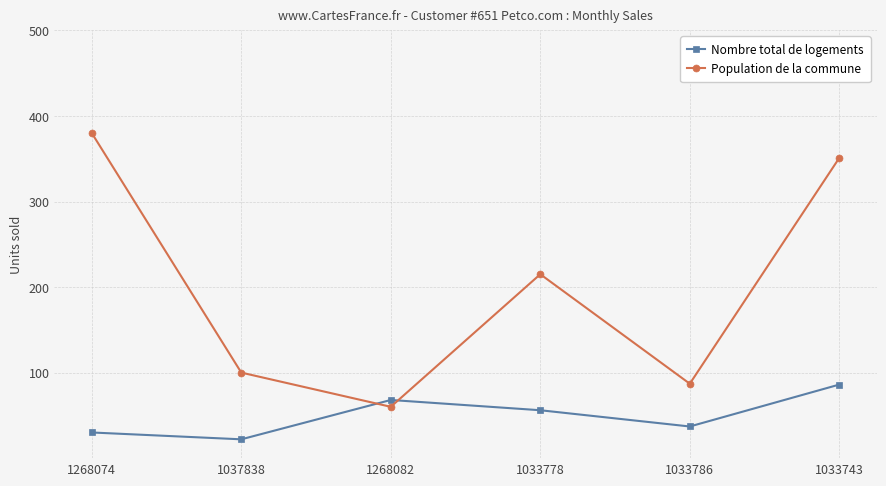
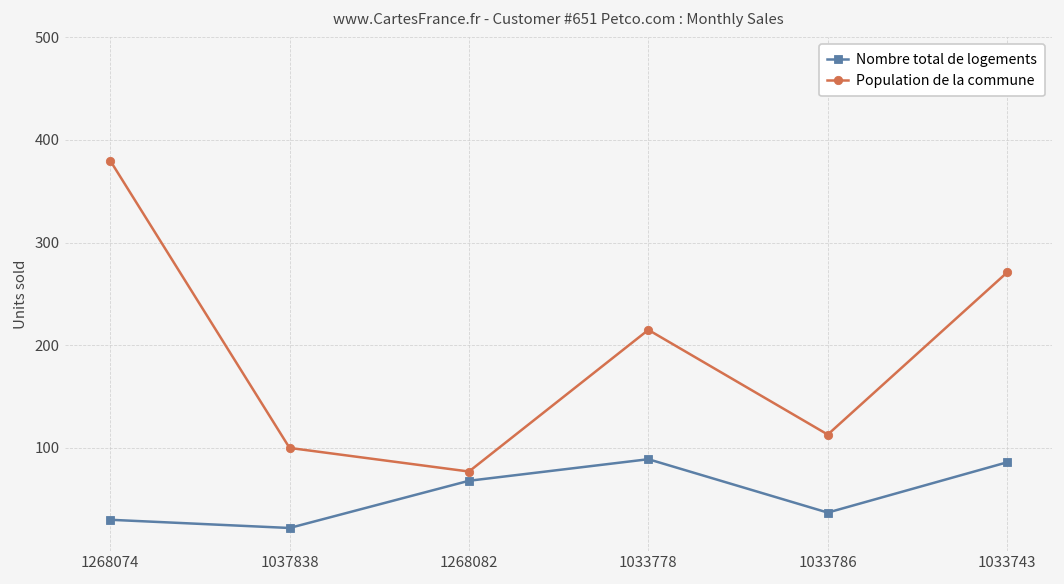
Population de la commune, 1268082: 60 -> 80
Nombre total de logements, 1033778: 60 -> 90
Population de la commune, 1033786: 90 -> 110
Population de la commune, 1033743: 350 -> 270
